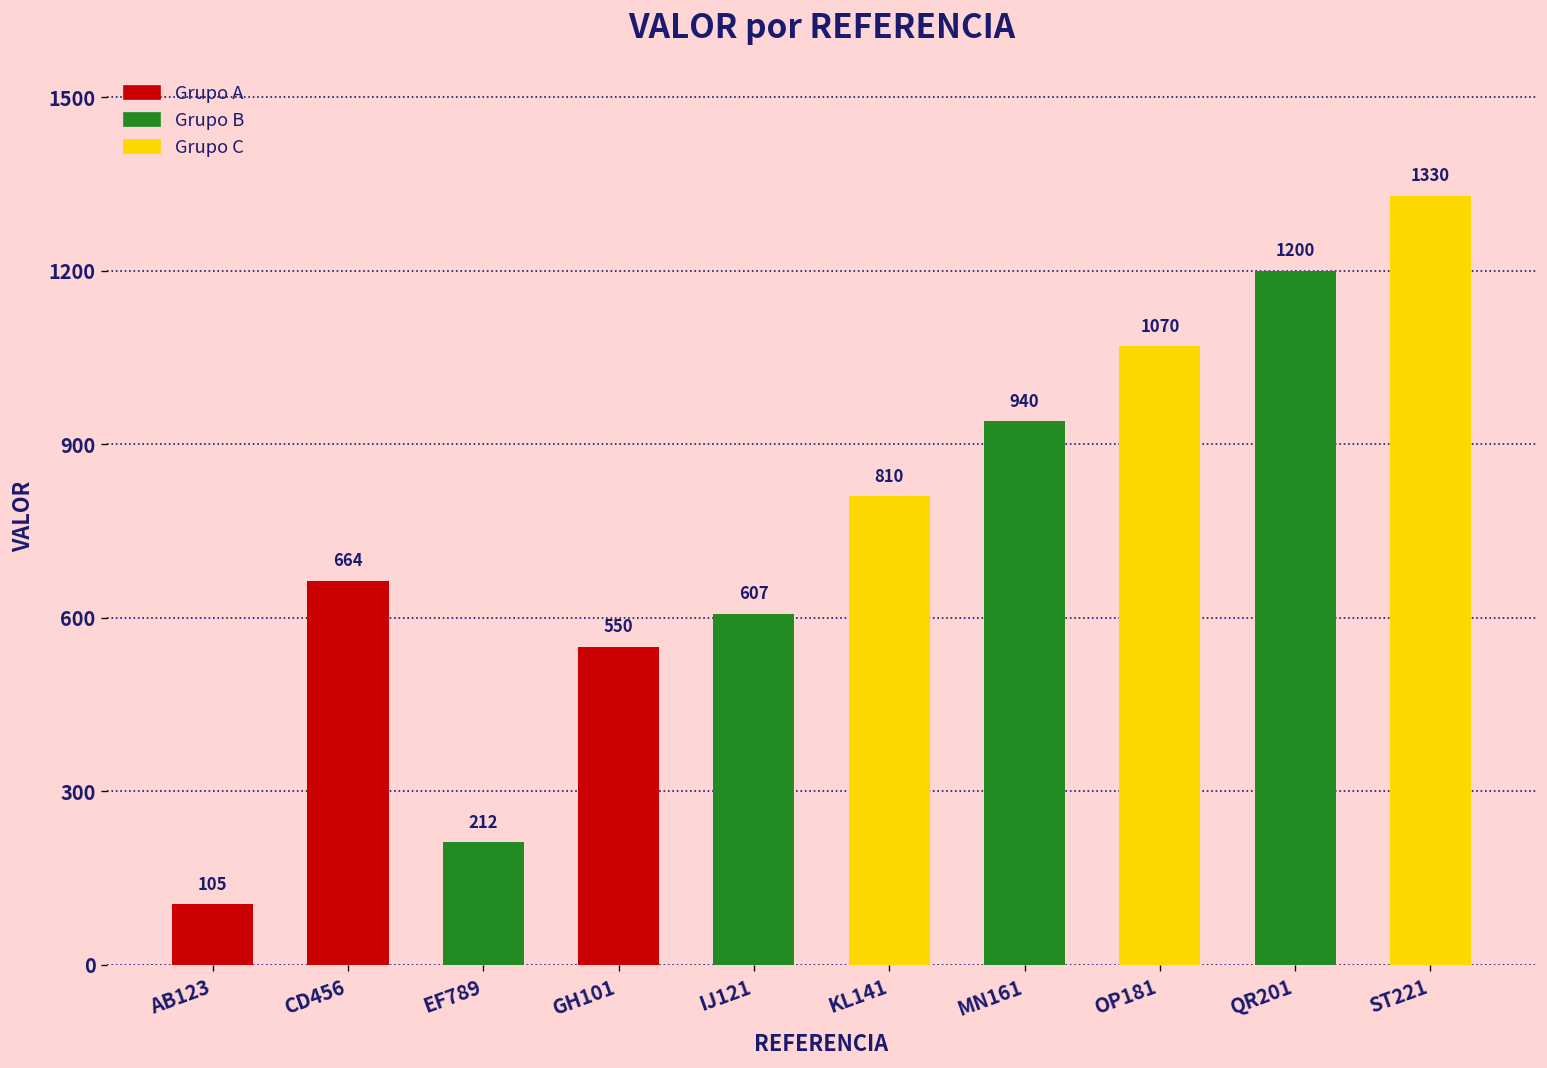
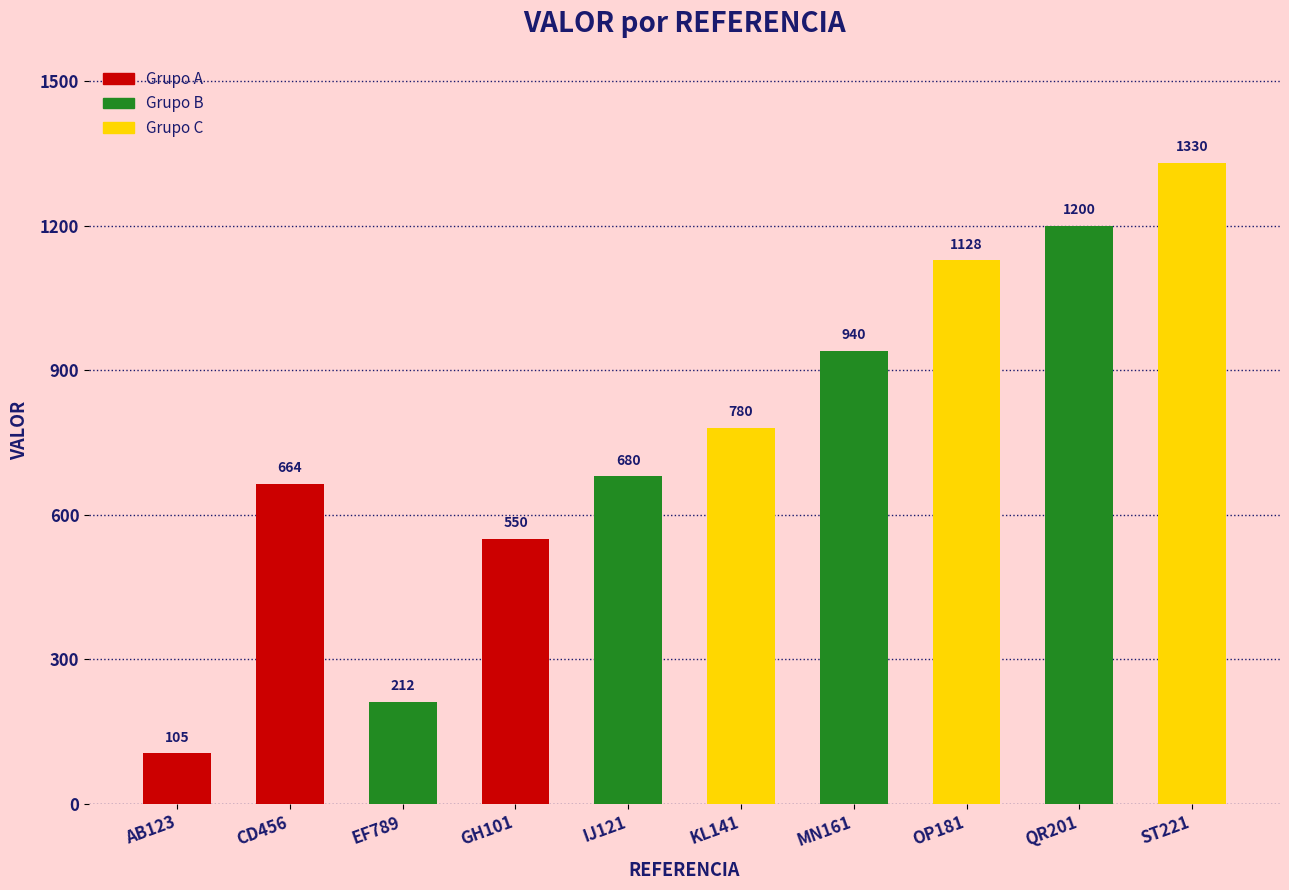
IJ121: 607 -> 680
KL141: 810 -> 780
OP181: 1070 -> 1128
